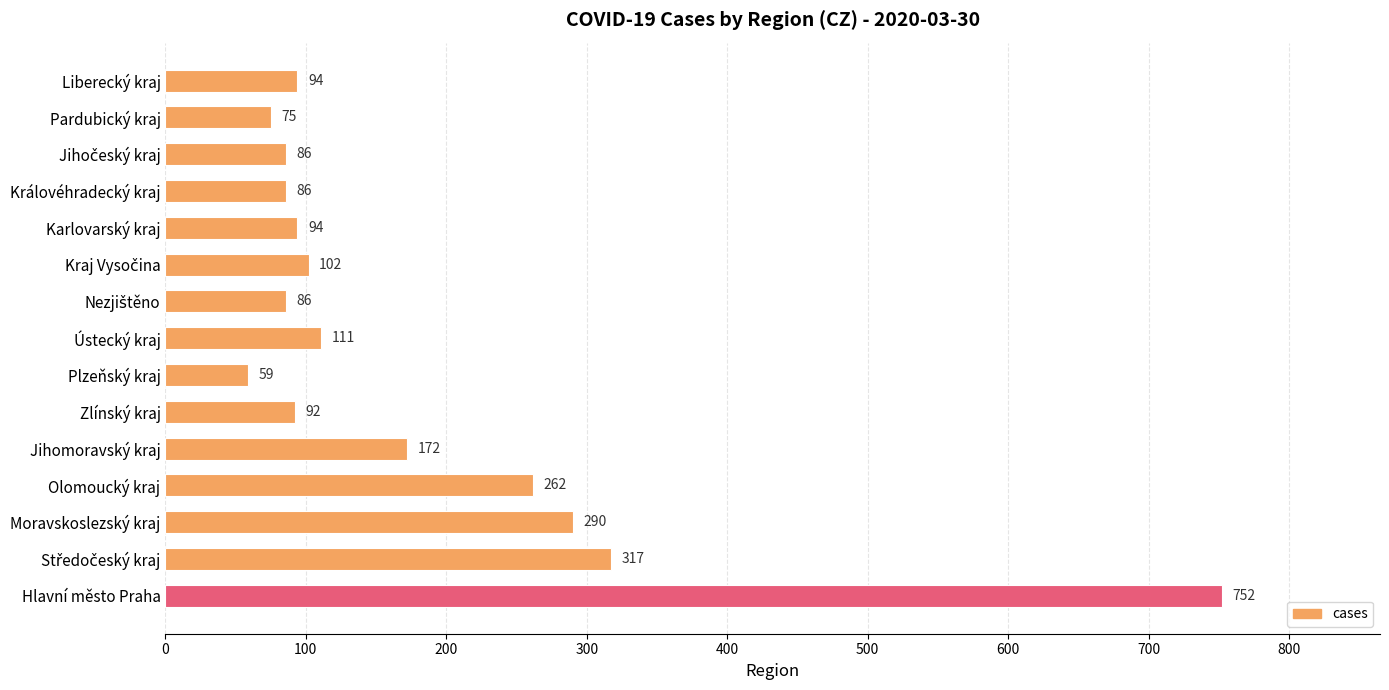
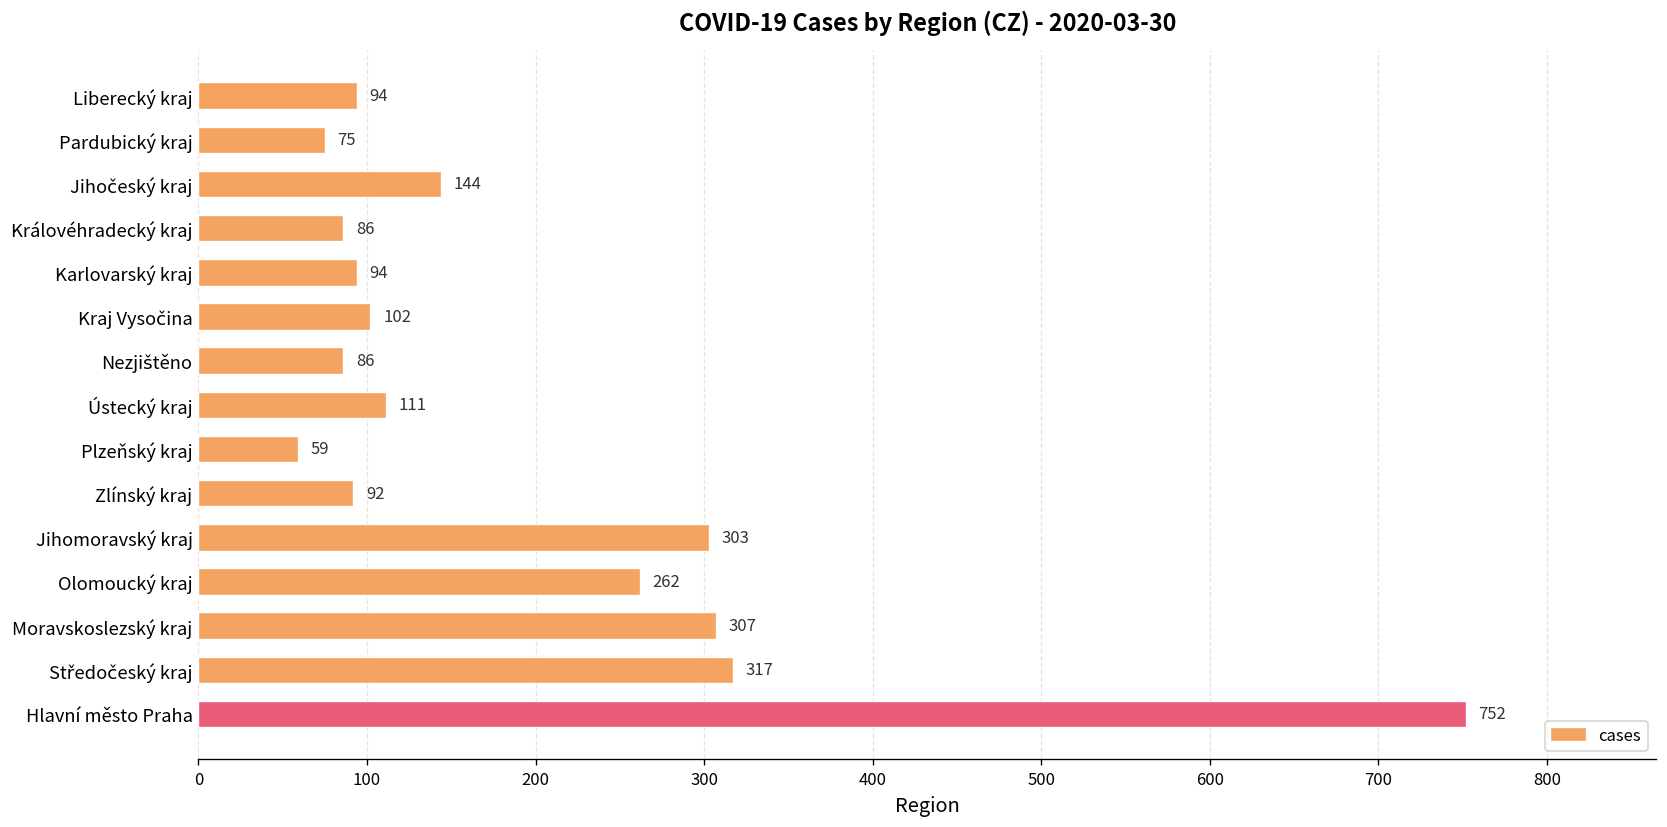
Jihočeský kraj: 86 -> 144
Jihomoravský kraj: 172 -> 303
Moravskoslezský kraj: 290 -> 307
